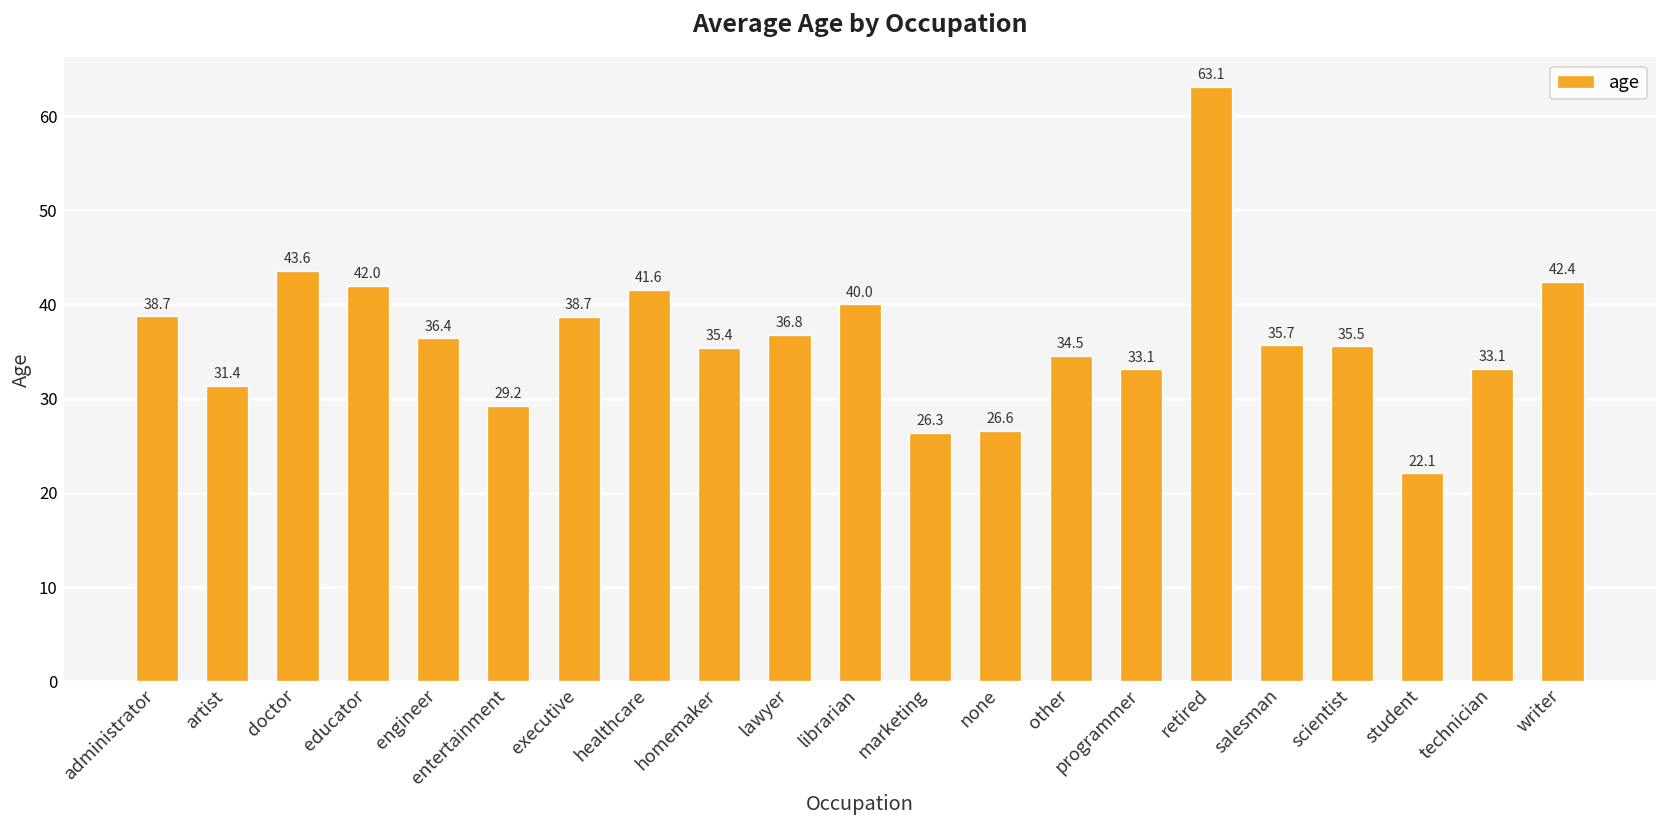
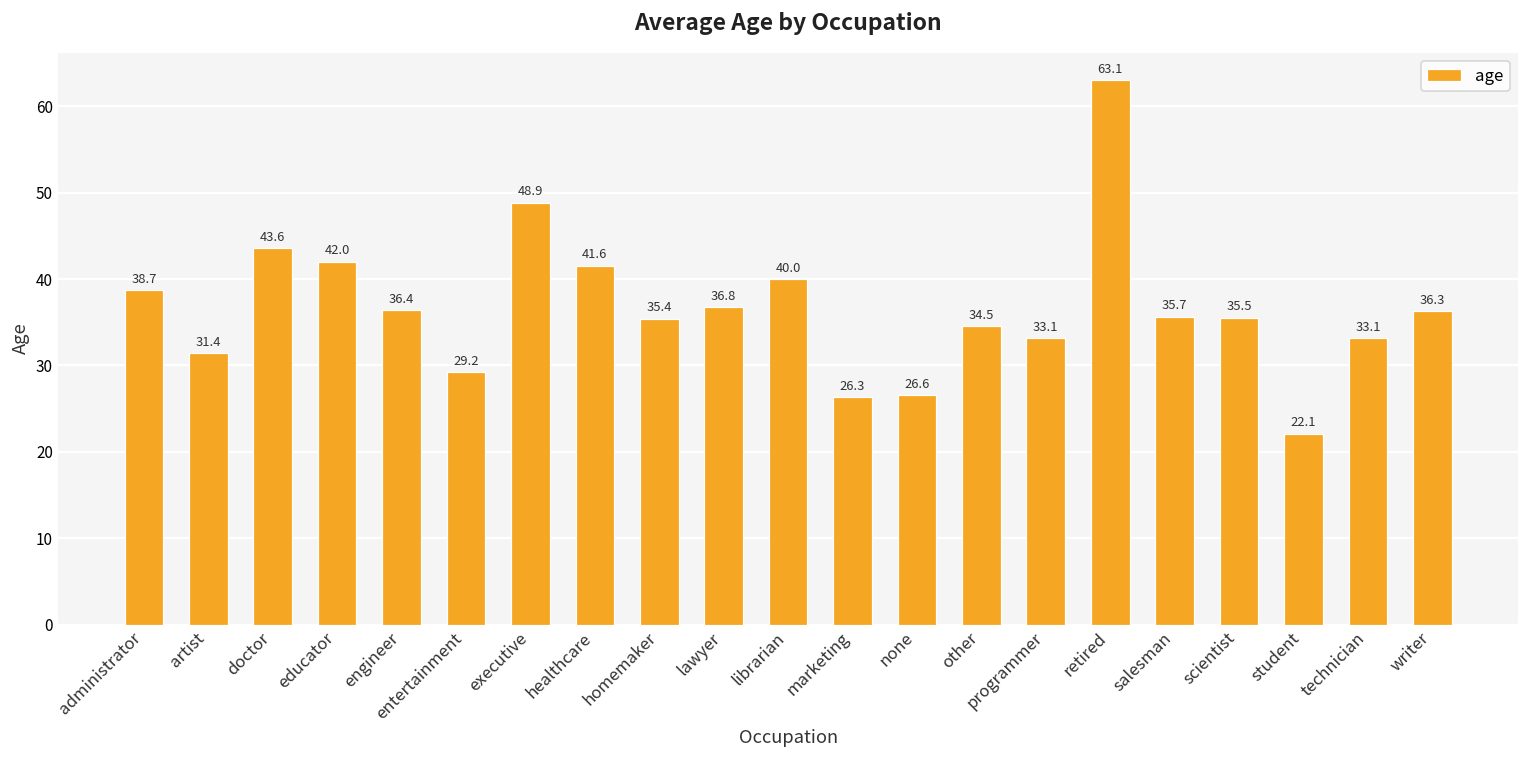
executive: 38.7 -> 48.9
writer: 42.4 -> 36.3
